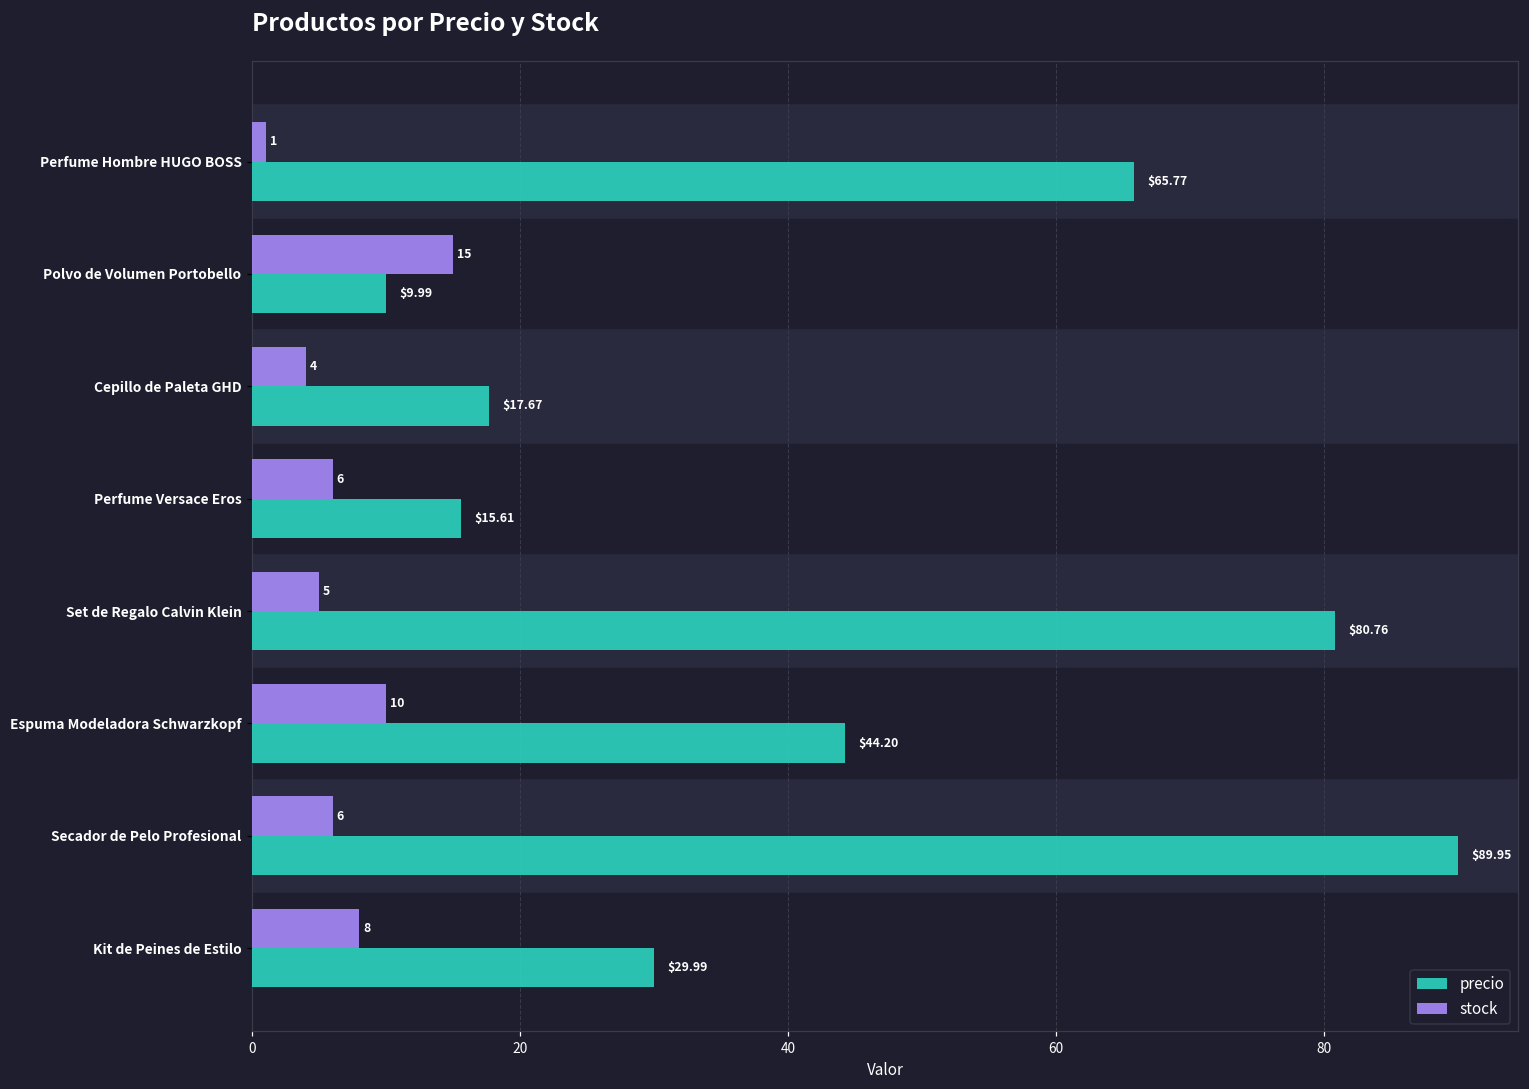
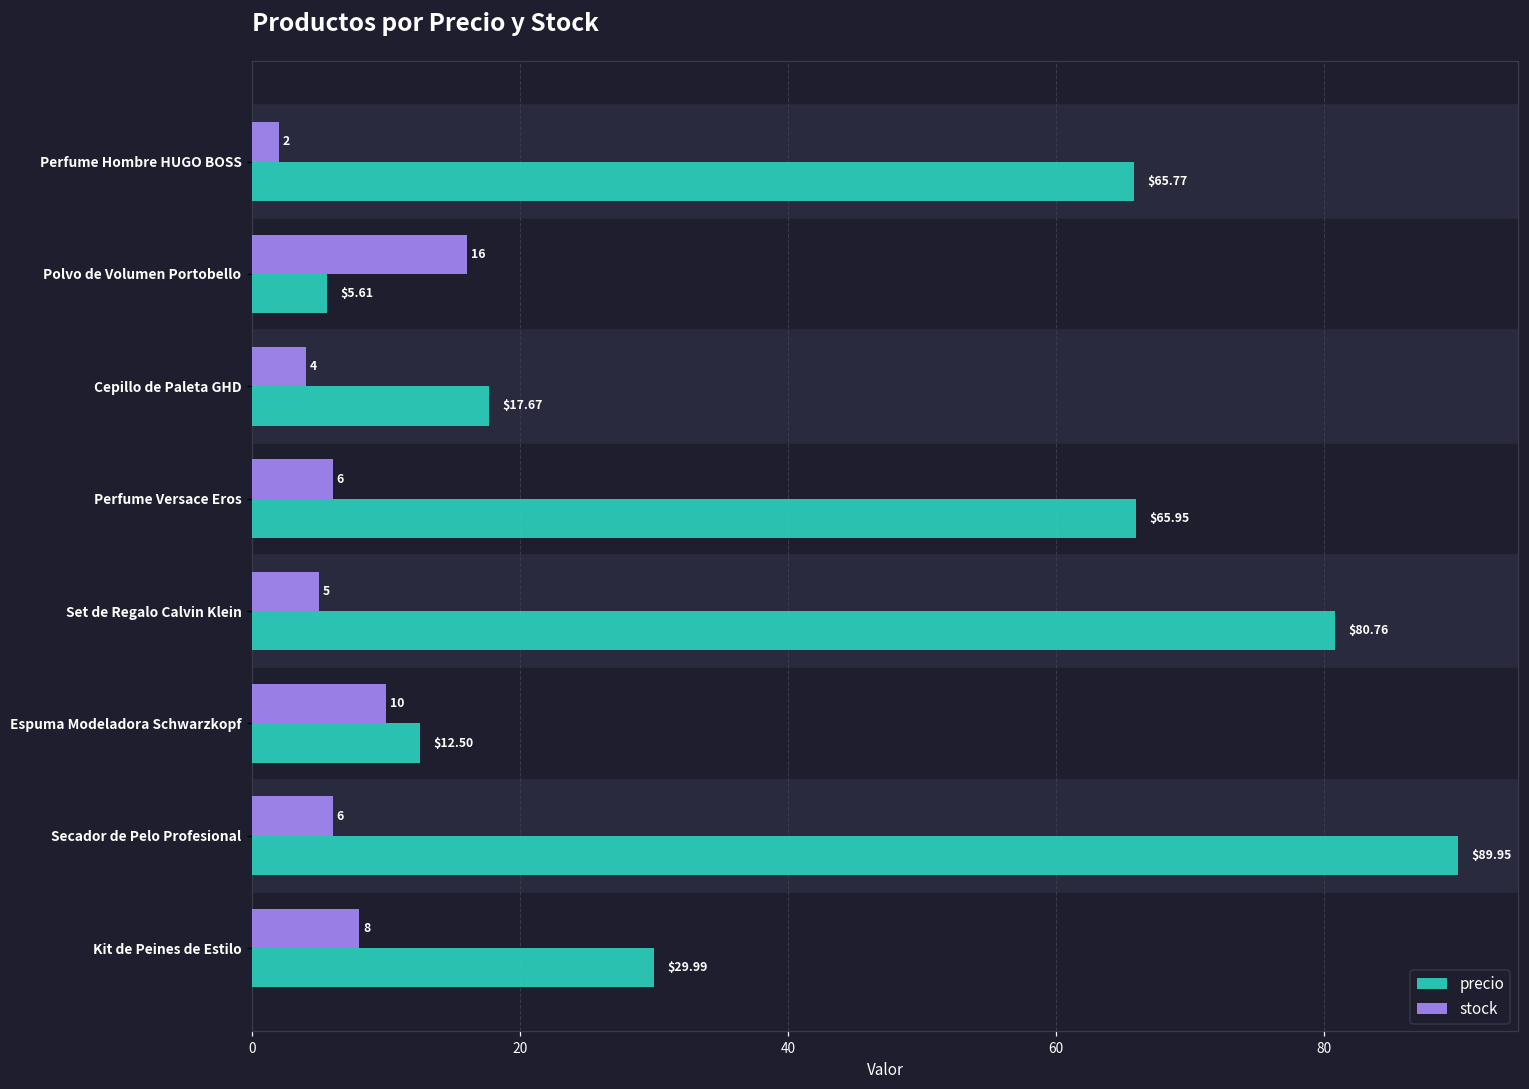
stock, Perfume Hombre HUGO BOSS: 1 -> 2
stock, Polvo de Volumen Portobello: 15 -> 16
precio, Polvo de Volumen Portobello: $9.99 -> $5.61
precio, Perfume Versace Eros: $15.61 -> $65.95
precio, Espuma Modeladora Schwarzkopf: $44.20 -> $12.50
